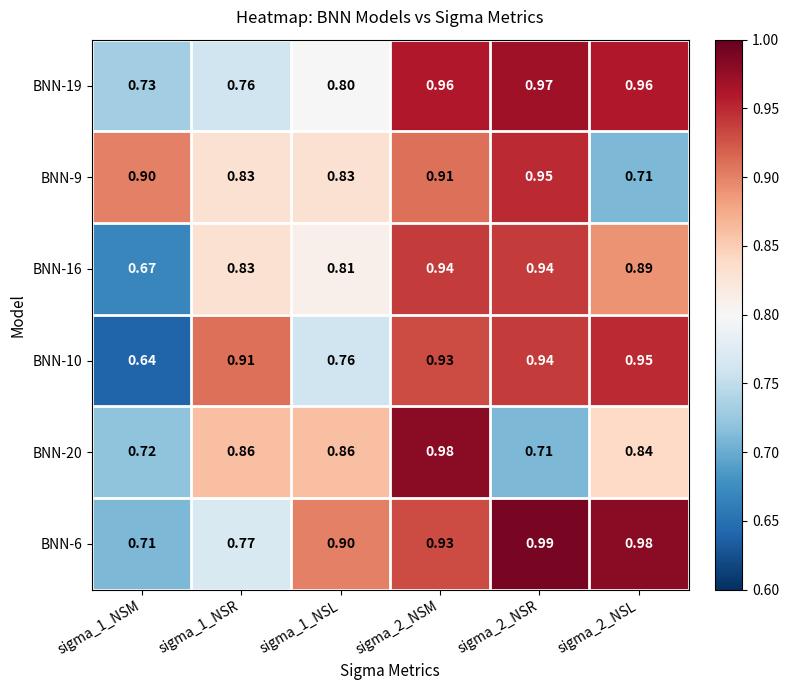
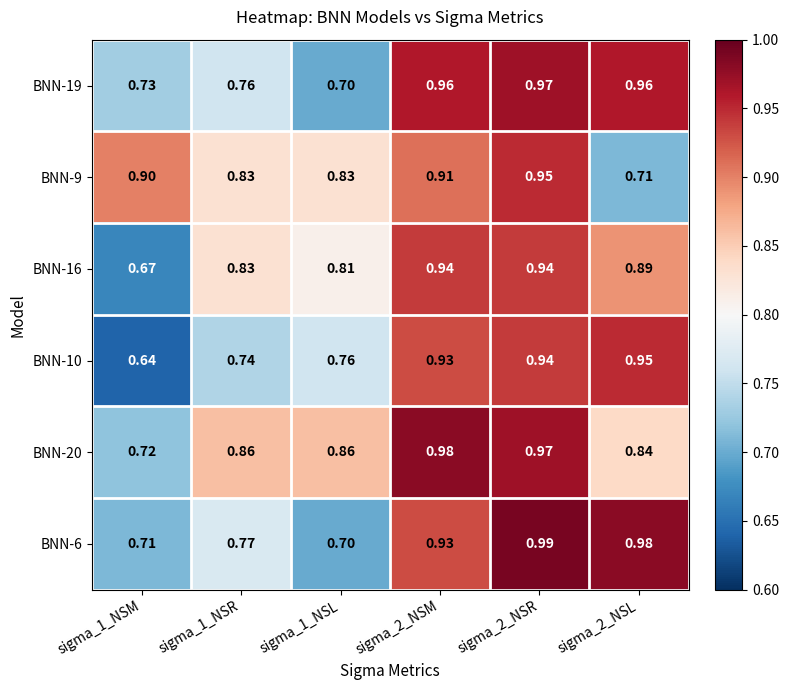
BNN-19, sigma_1_NSL: 0.80 -> 0.70
BNN-10, sigma_1_NSR: 0.91 -> 0.74
BNN-20, sigma_2_NSR: 0.71 -> 0.97
BNN-6, sigma_1_NSL: 0.90 -> 0.70
